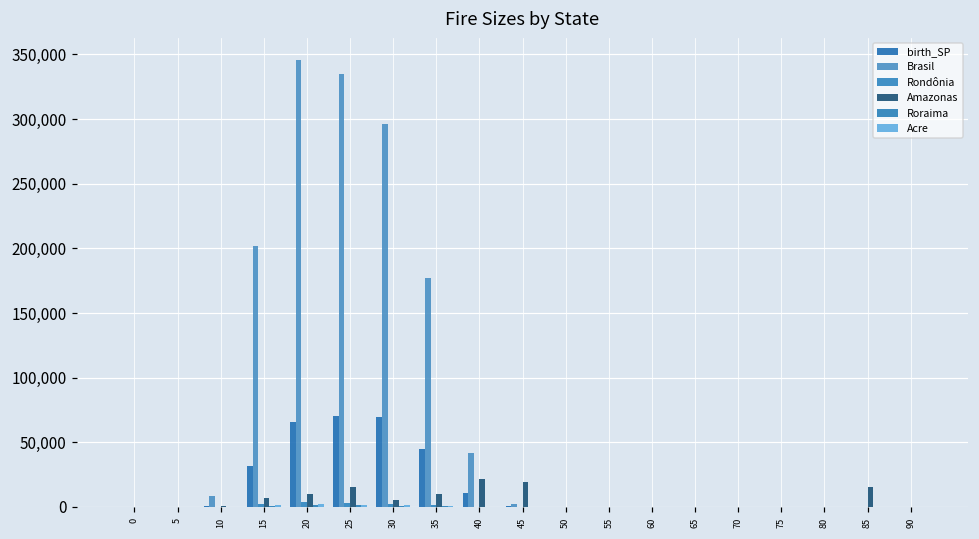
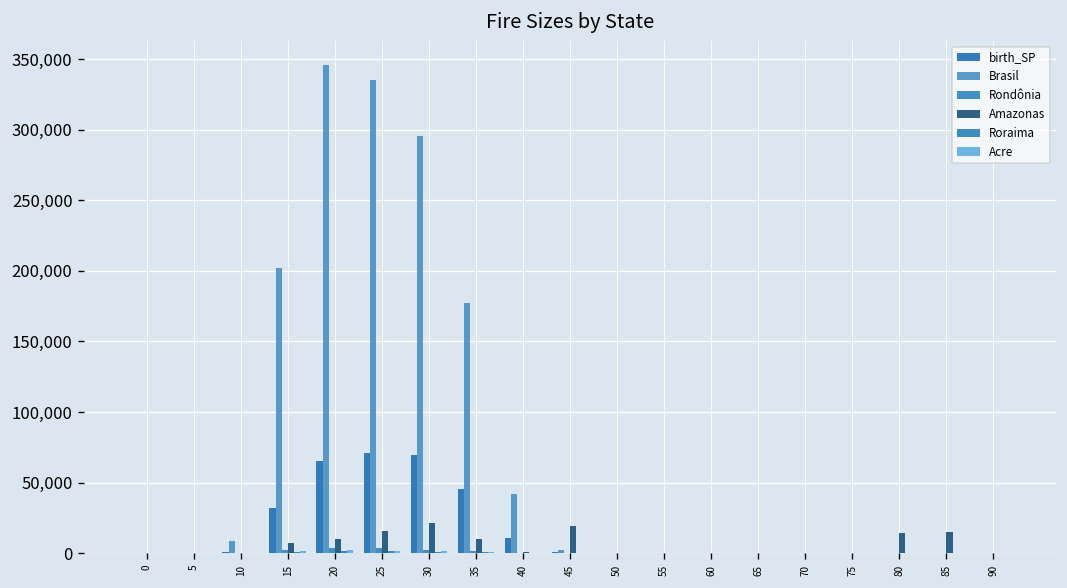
Amazonas, 30: 6,000 -> 21,000
Amazonas, 40: 22,000 -> 1,000
Amazonas, 80: 0 -> 14,000
